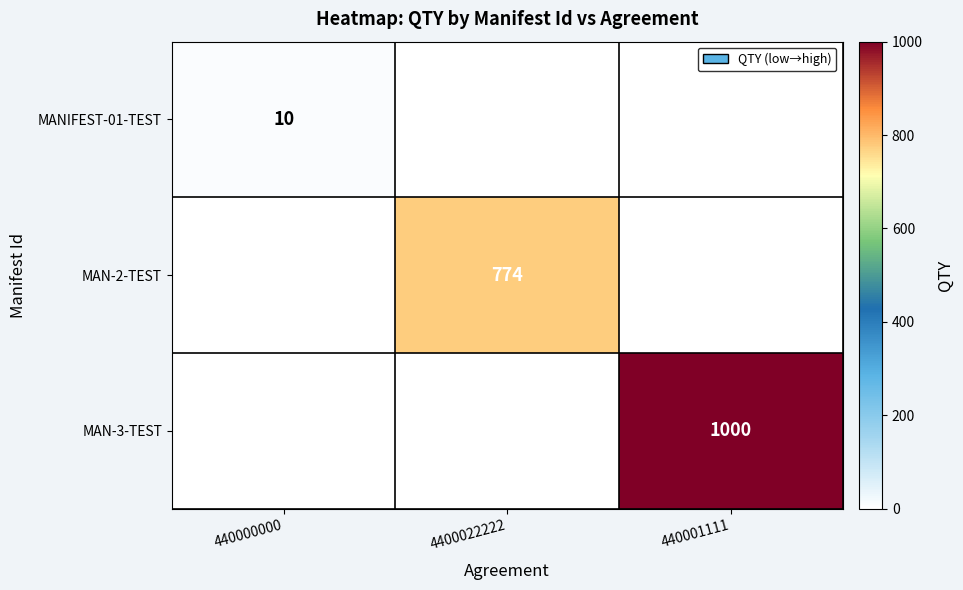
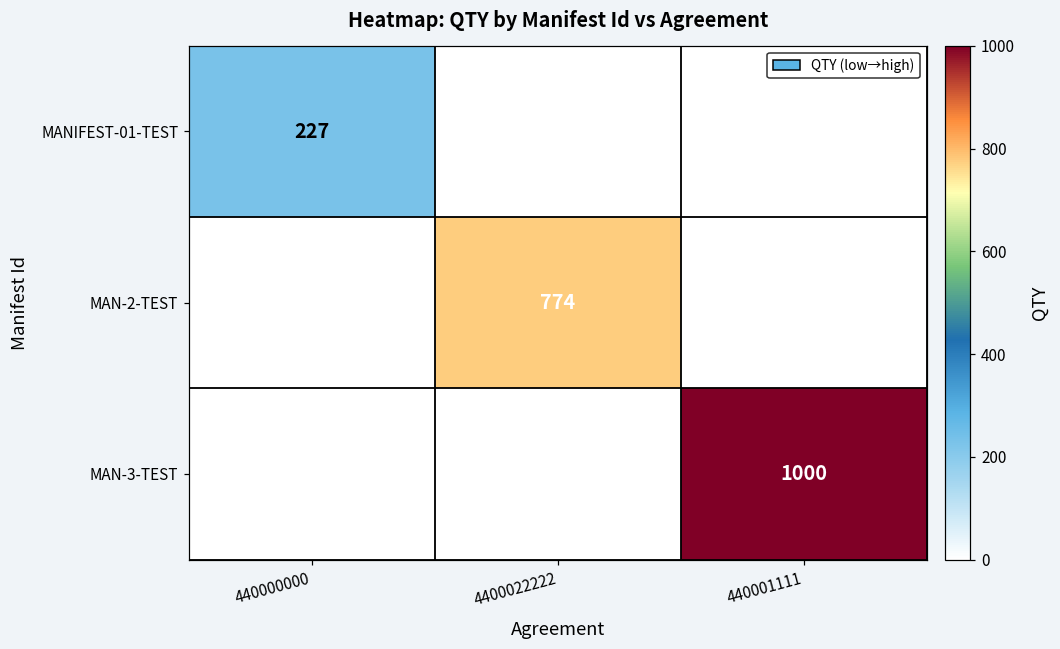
MANIFEST-01-TEST, 440000000: 10 -> 227
